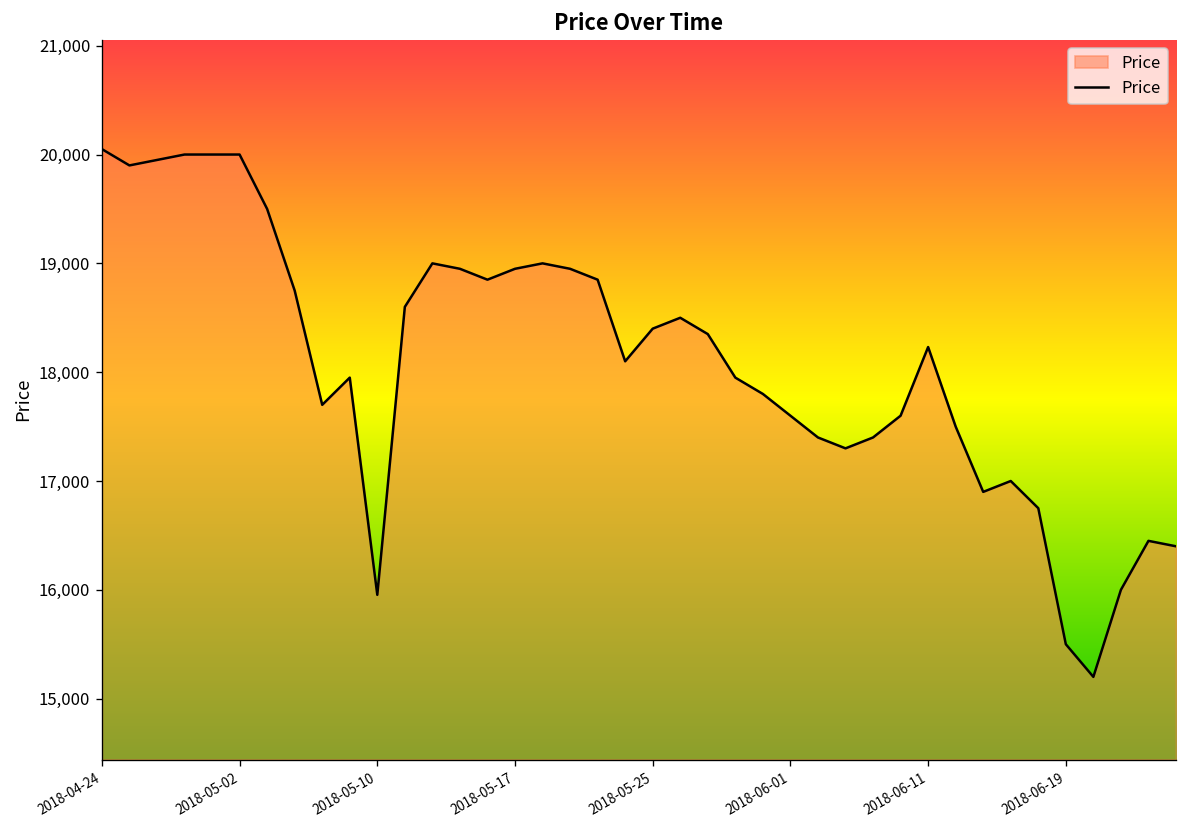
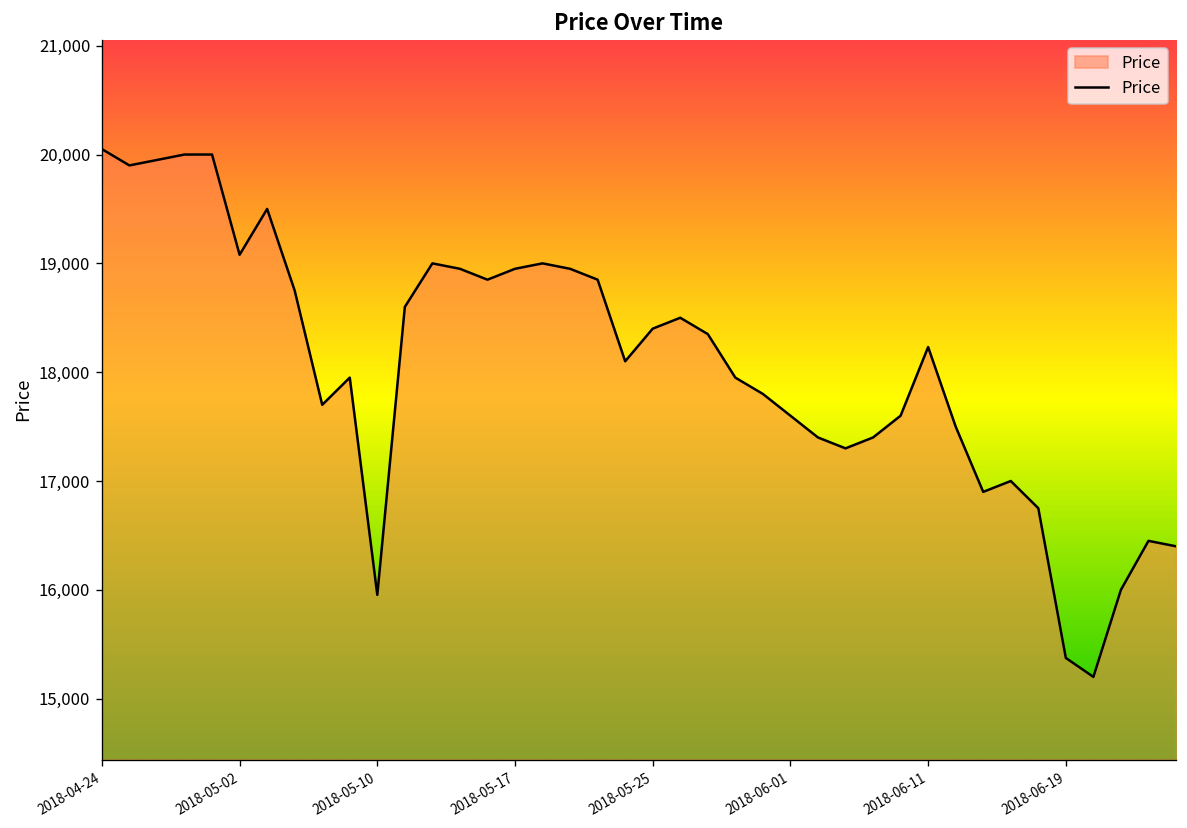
2018-05-02: 20,000 -> 19,100
2018-06-19: 15,500 -> 15,400
